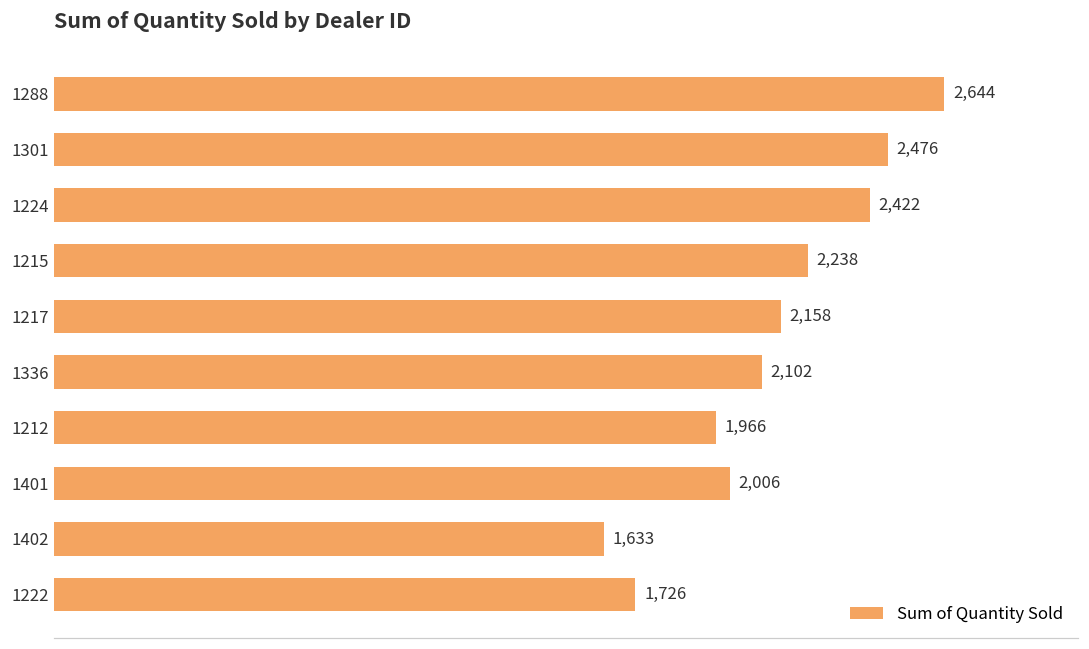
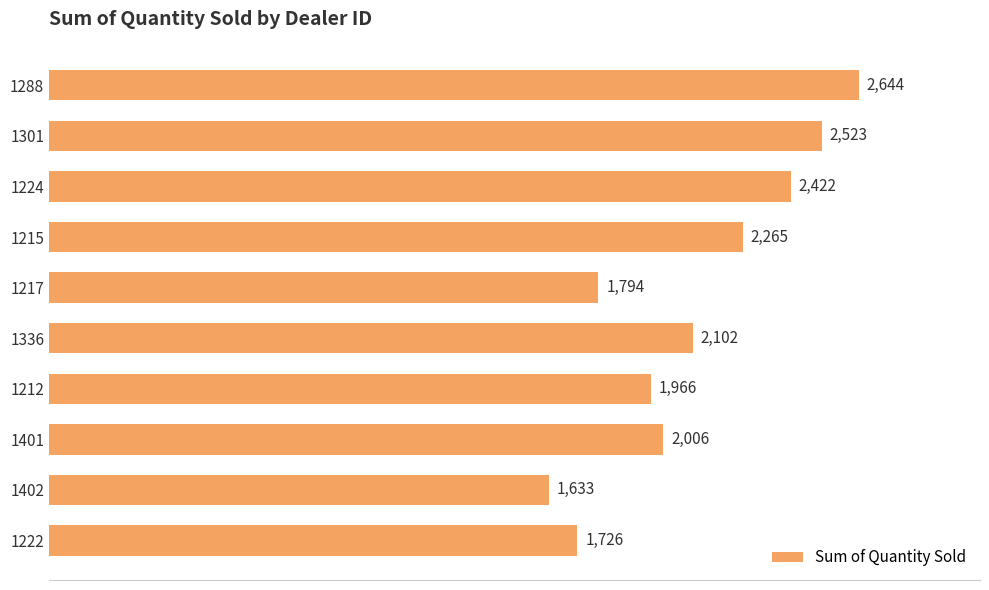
1301: 2,476 -> 2,523
1215: 2,238 -> 2,265
1217: 2,158 -> 1,794
